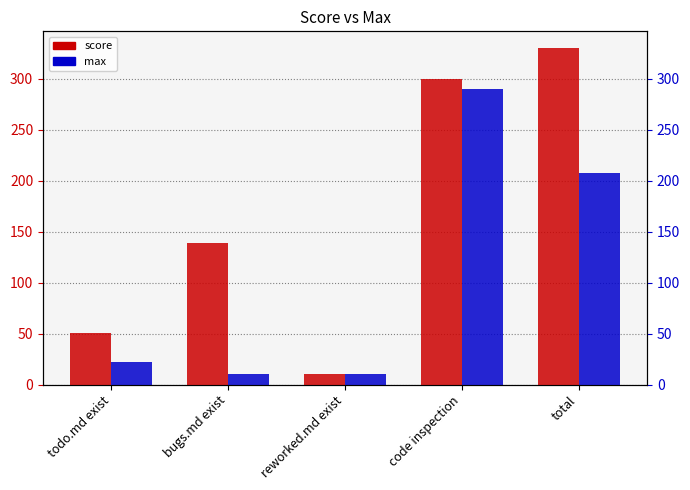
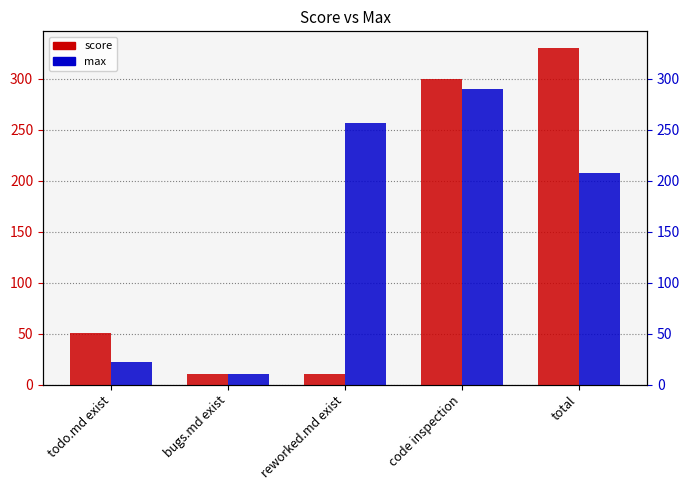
score, bugs.md exist: 139 -> 10
max, reworked.md exist: 10 -> 257
